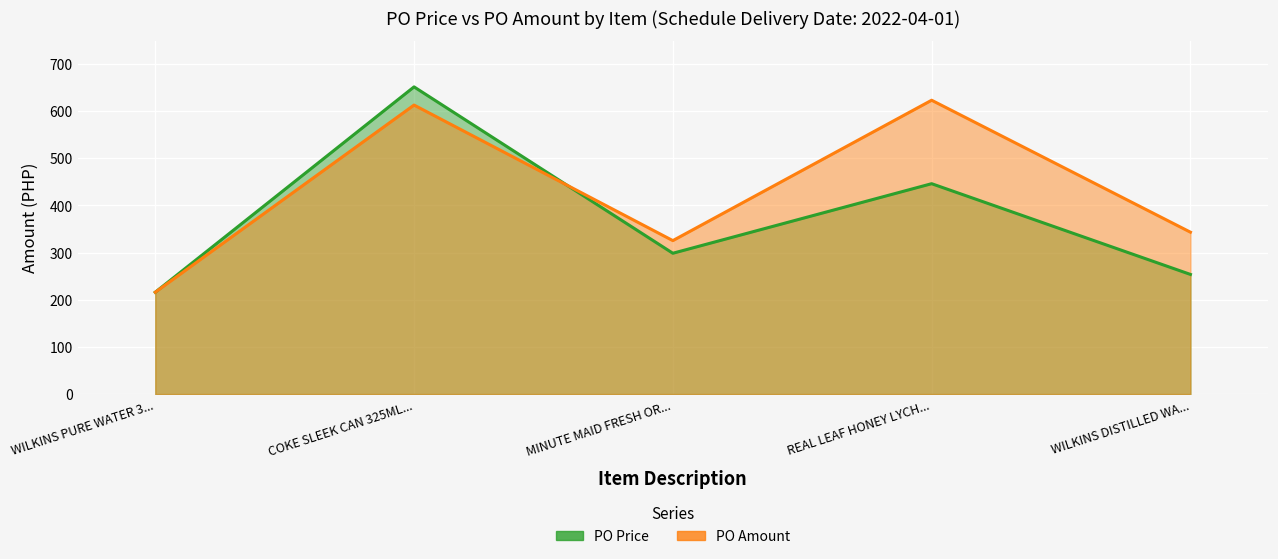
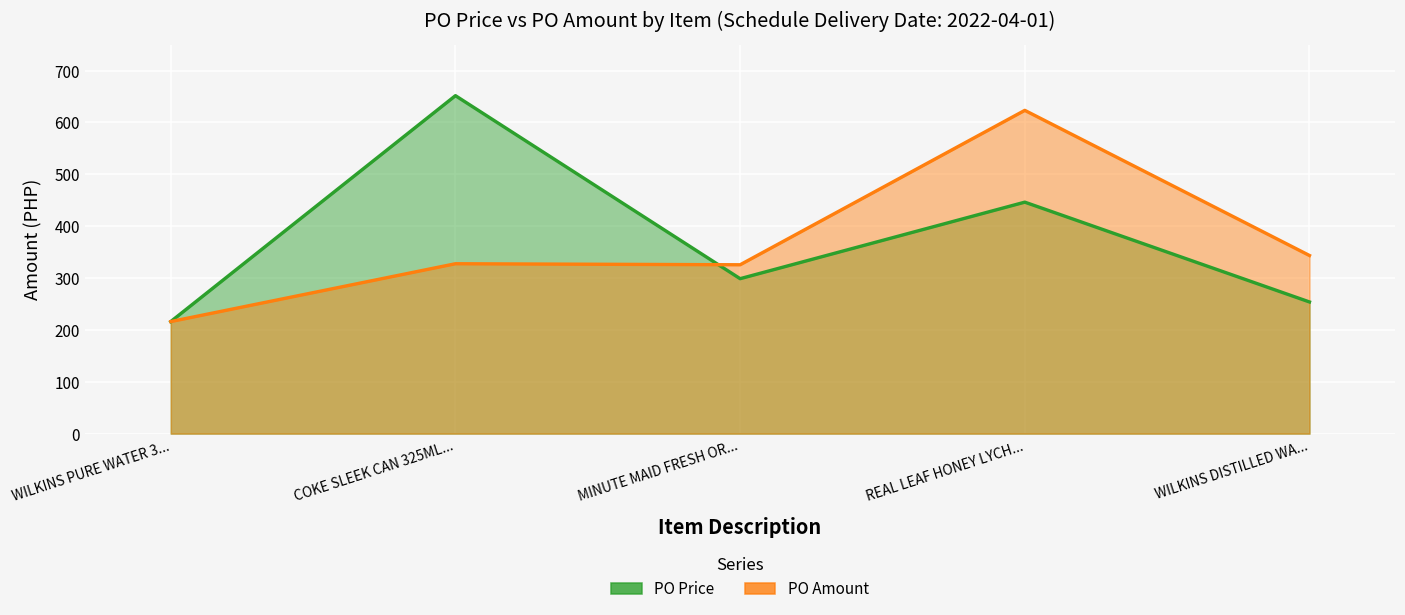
PO Amount, COKE SLEEK CAN 325ML...: 610 -> 330
